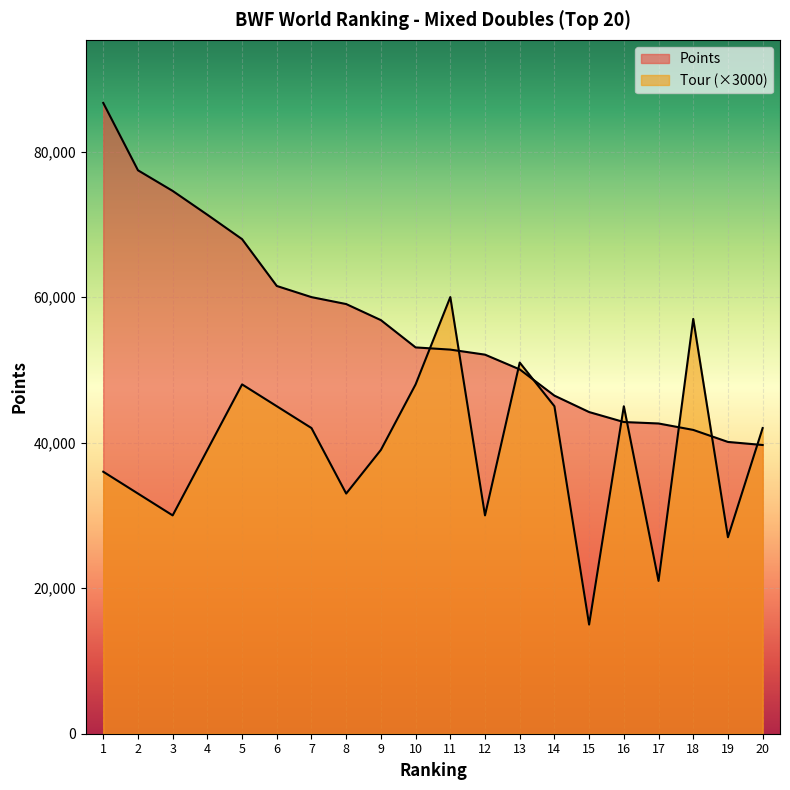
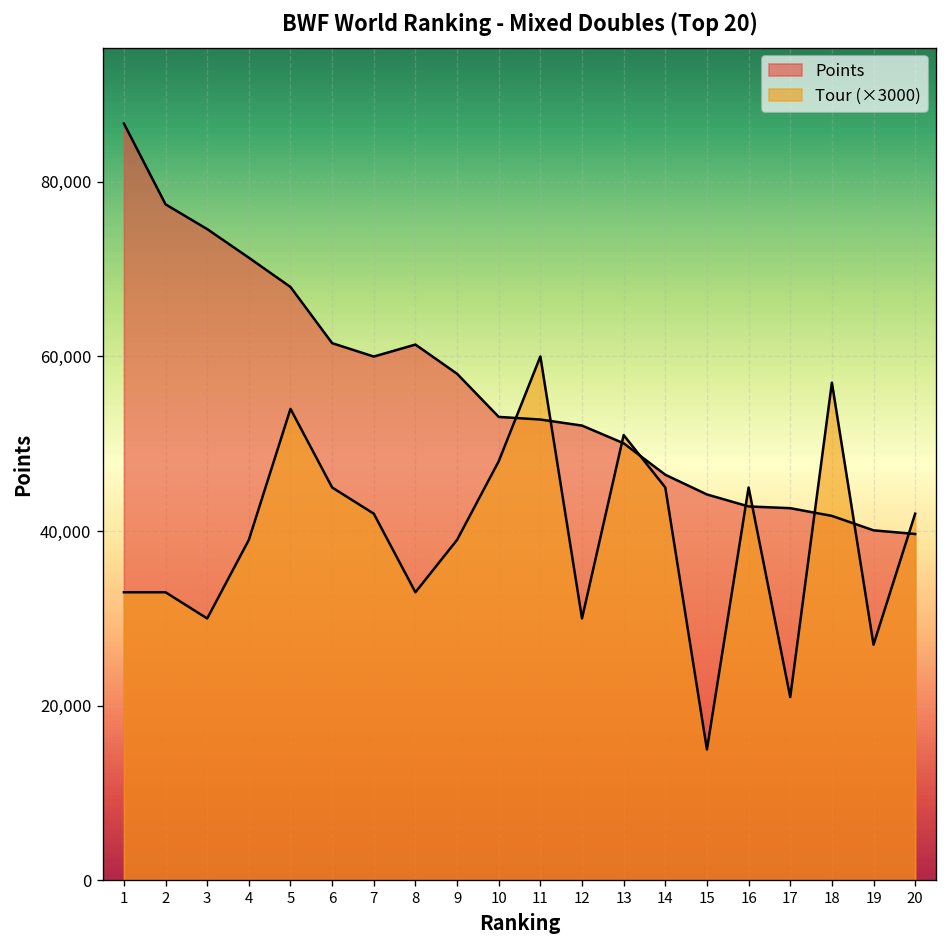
Tour (×3000), 1: 36,000 -> 33,000
Tour (×3000), 5: 48,000 -> 54,000
Points, 8: 59,000 -> 61,000
Points, 9: 57,000 -> 58,000
